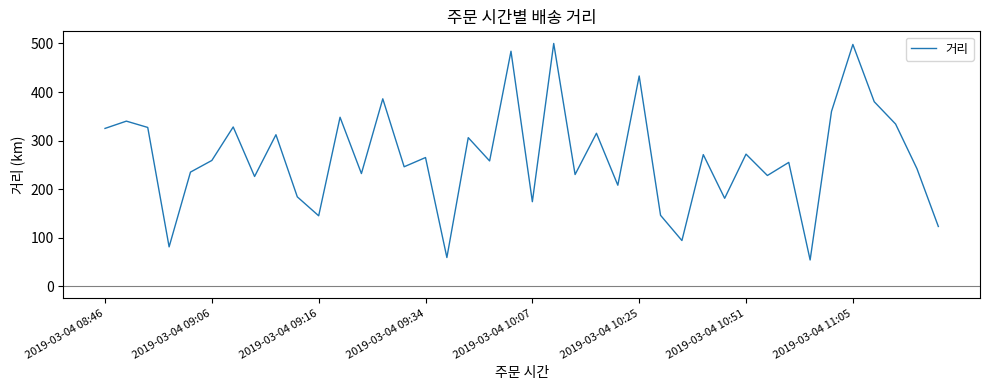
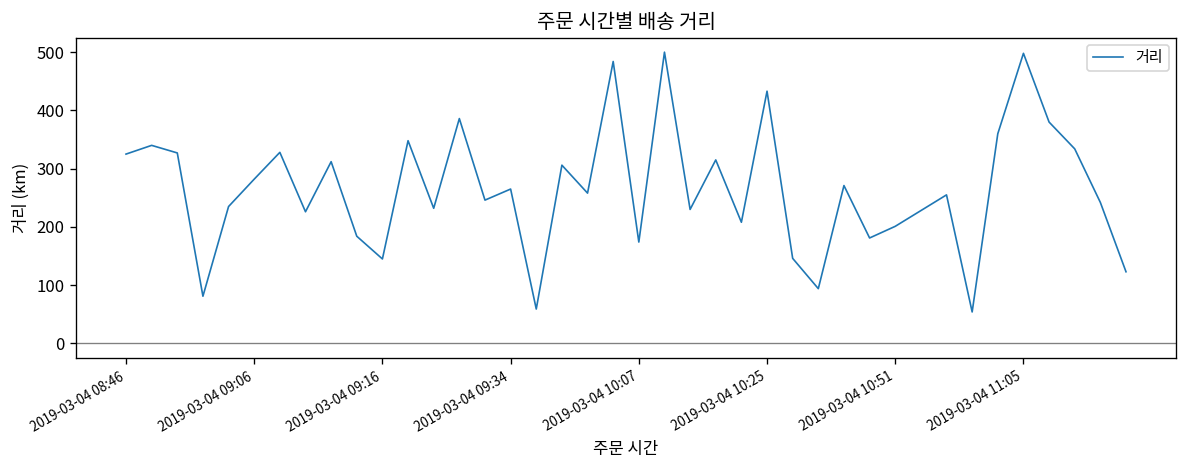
2019-03-04 09:06: 260 -> 280
2019-03-04 10:51: 270 -> 200
